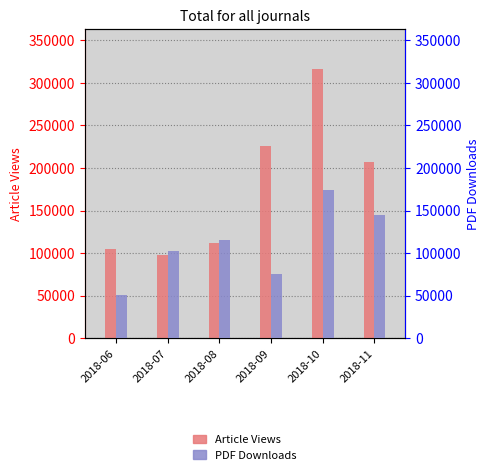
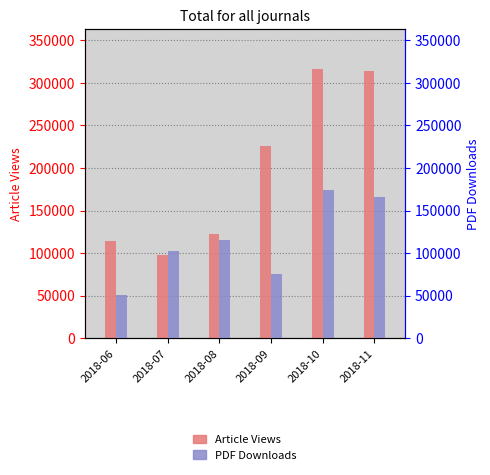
Article Views, 2018-06: 100000 -> 110000
Article Views, 2018-08: 110000 -> 120000
Article Views, 2018-11: 210000 -> 310000
PDF Downloads, 2018-11: 150000 -> 170000
